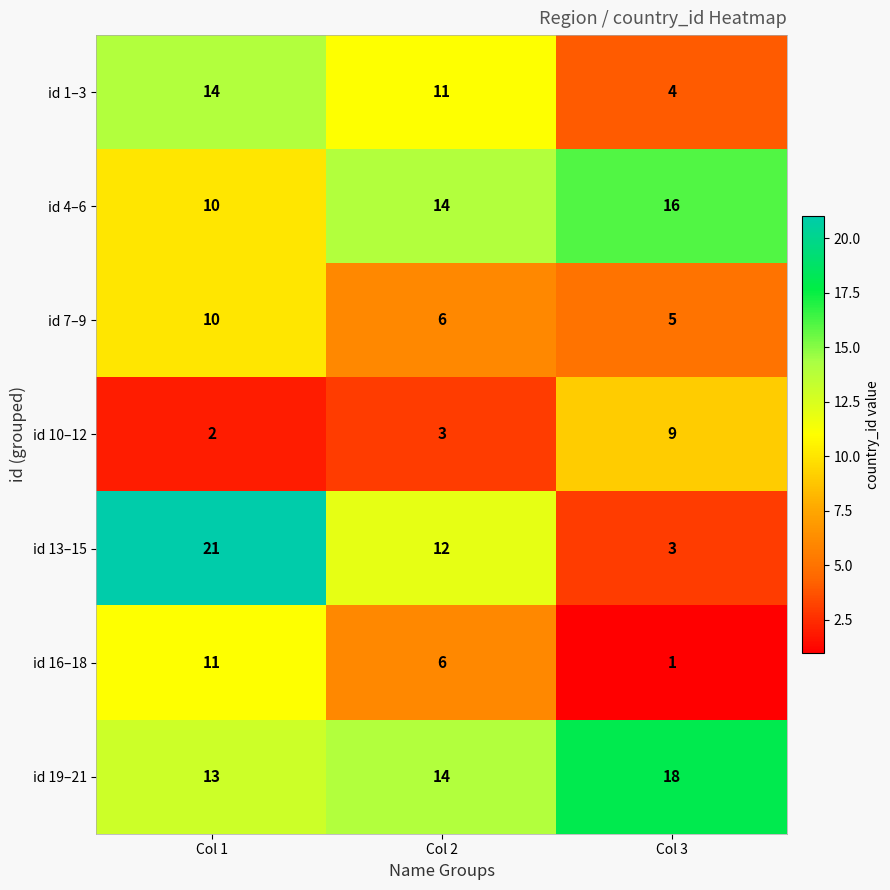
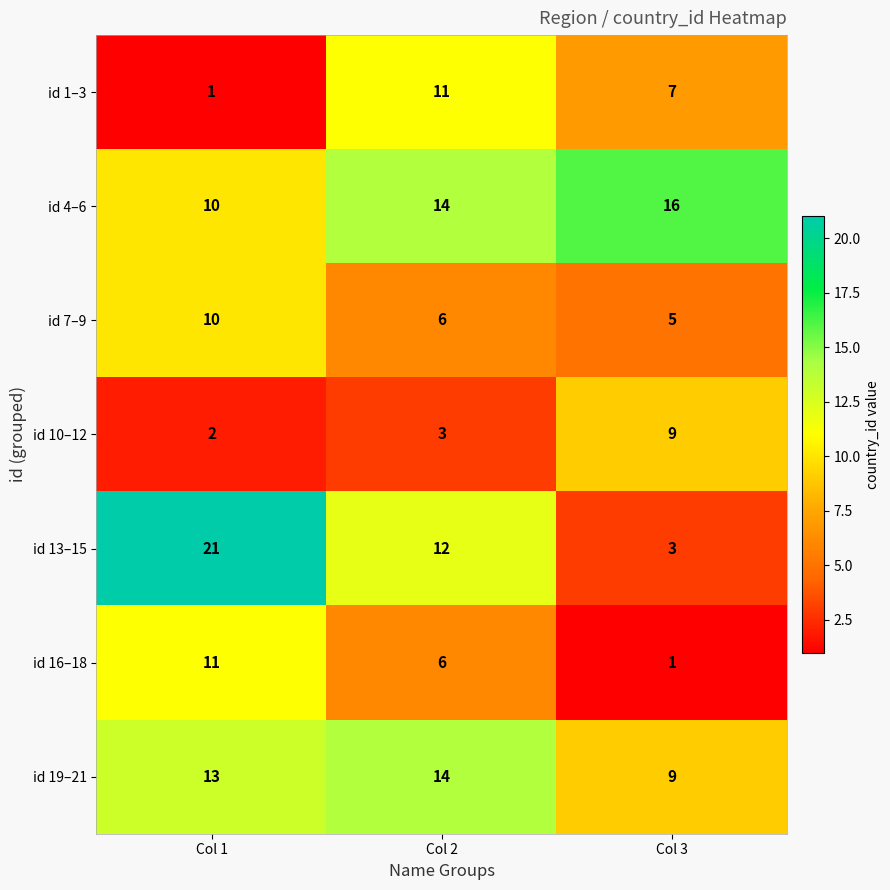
id 1–3, Col 1: 14 -> 1
id 1–3, Col 3: 4 -> 7
id 19–21, Col 3: 18 -> 9
